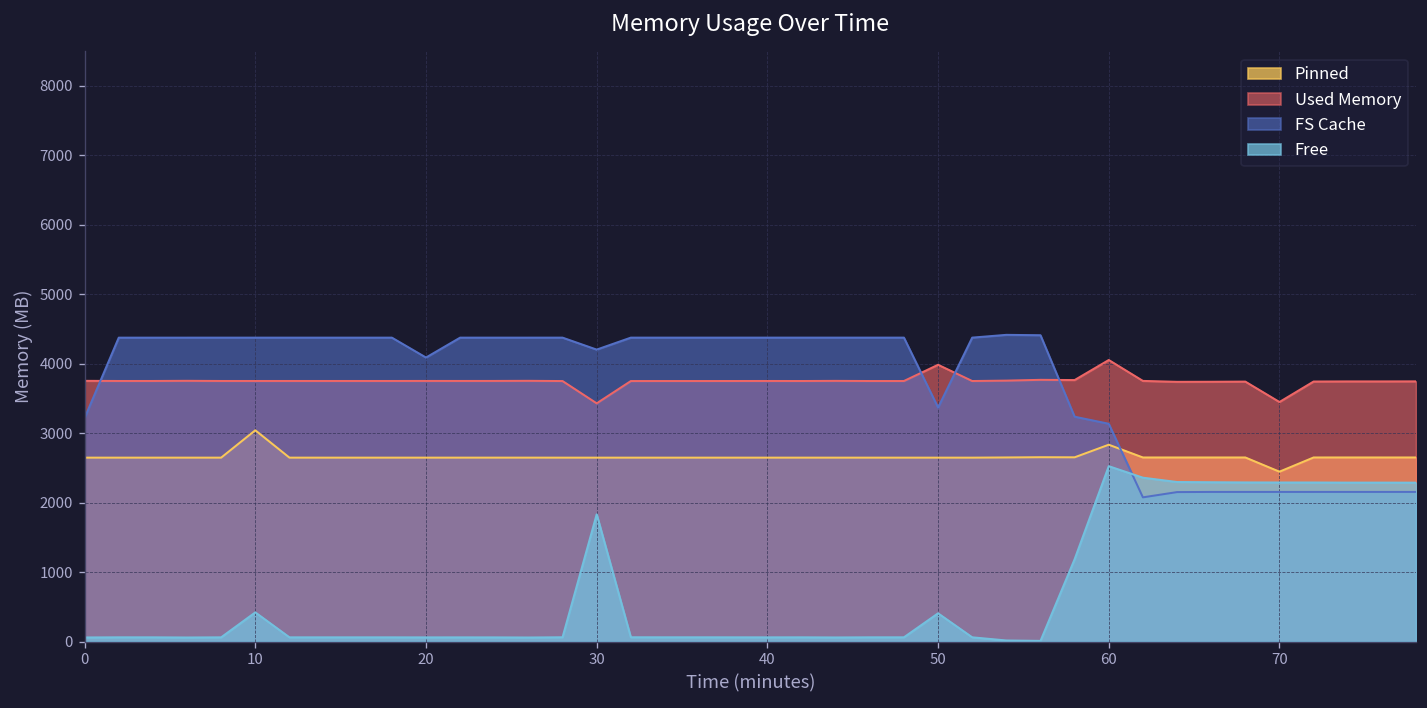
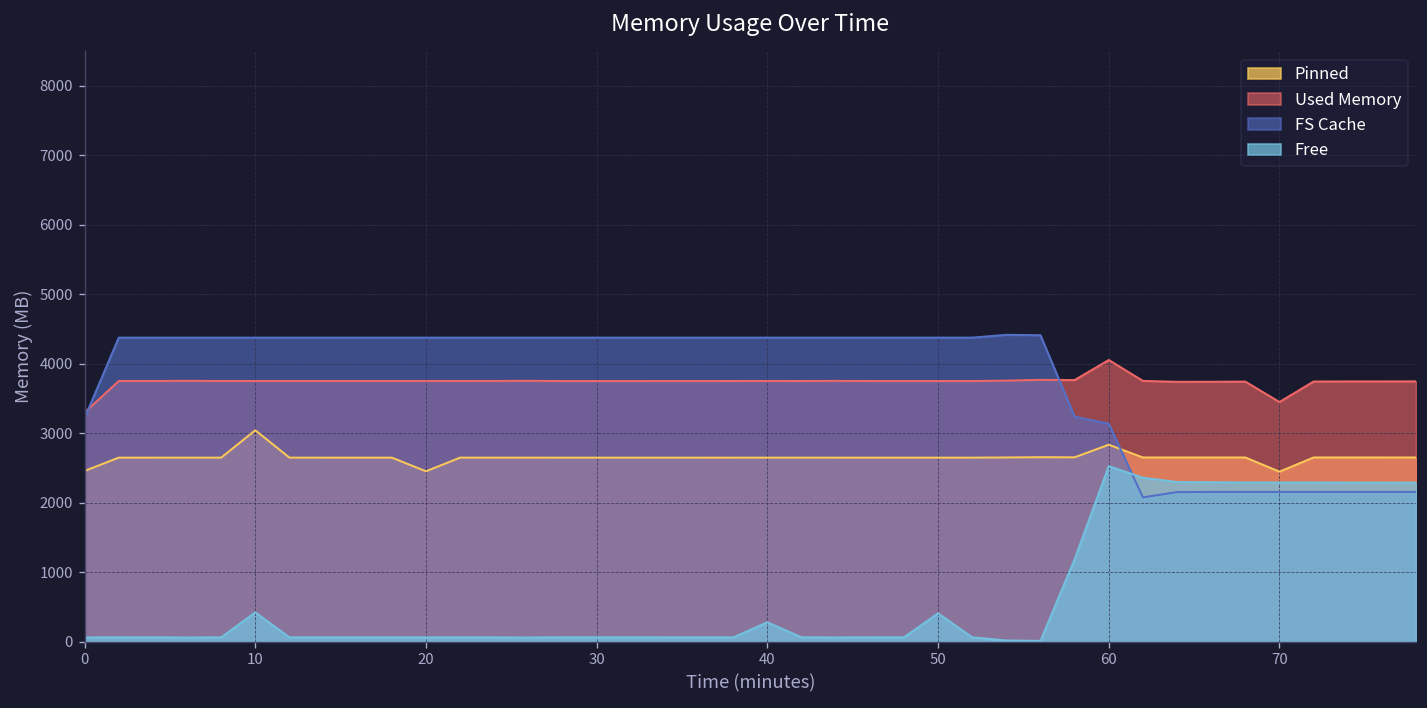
Pinned, 0: 2600 -> 2500
Used Memory, 0: 3800 -> 3300
Pinned, 20: 2600 -> 2500
FS Cache, 20: 4100 -> 4400
Used Memory, 30: 3400 -> 3800
FS Cache, 30: 4200 -> 4400
Free, 30: 1800 -> 100
Free, 40: 100 -> 300
Used Memory, 50: 4000 -> 3800
FS Cache, 50: 3400 -> 4400
